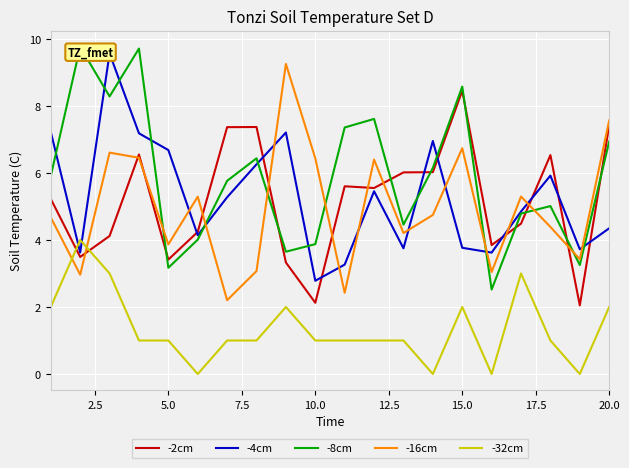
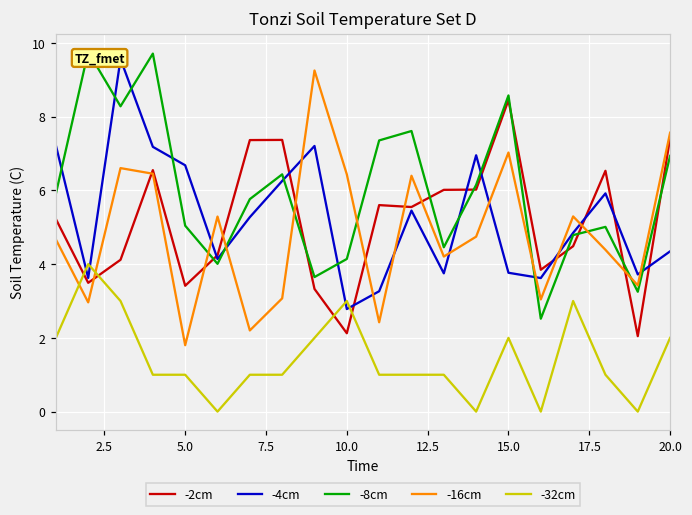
-8cm, 5.0: 3.2 -> 5.0
-16cm, 5.0: 3.9 -> 1.8
-8cm, 10.0: 3.9 -> 4.1
-32cm, 10.0: 1 -> 3
-16cm, 15.0: 6.7 -> 7.0
